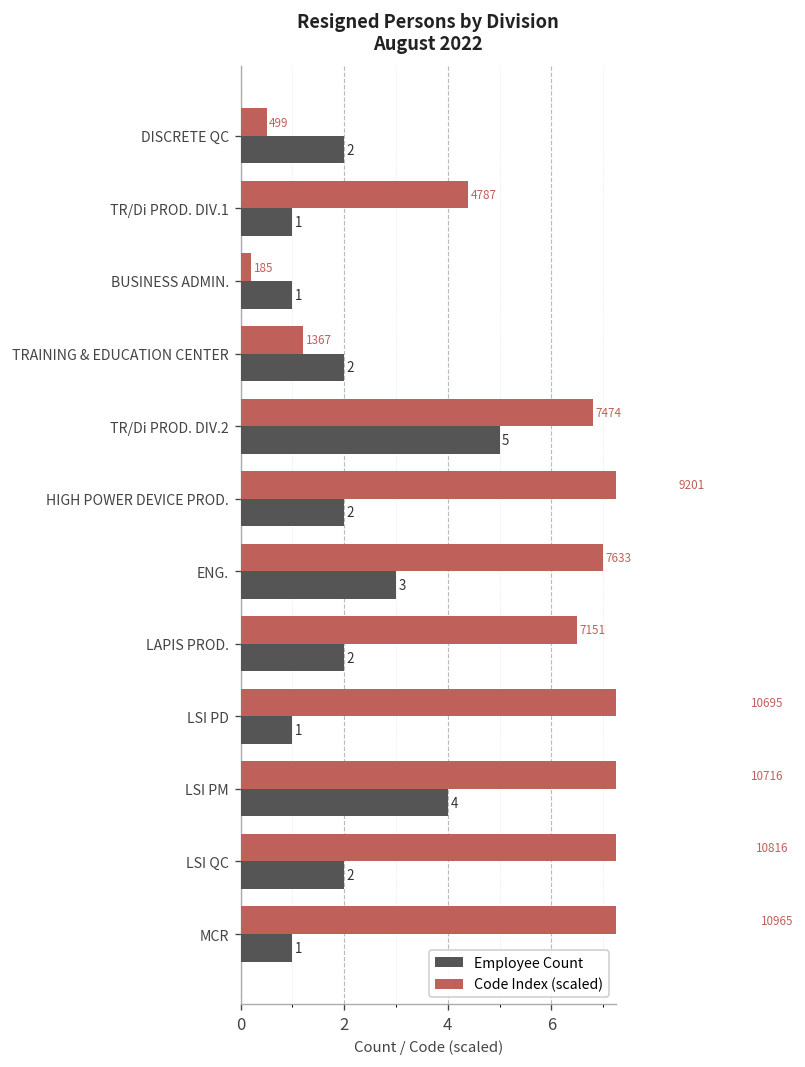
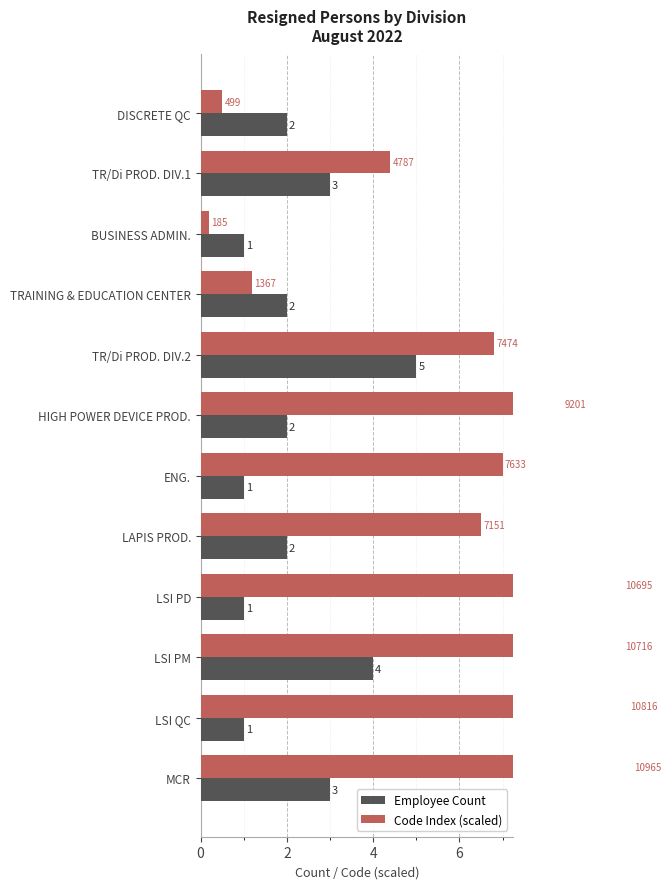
Employee Count, TR/Di PROD. DIV.1: 1 -> 3
Employee Count, ENG.: 3 -> 1
Employee Count, LSI QC: 2 -> 1
Employee Count, MCR: 1 -> 3
